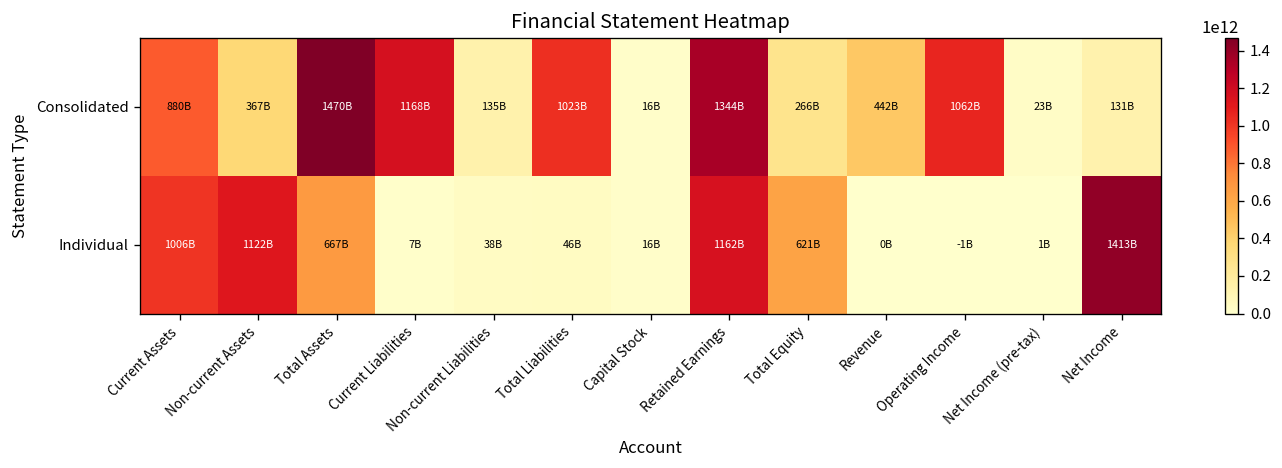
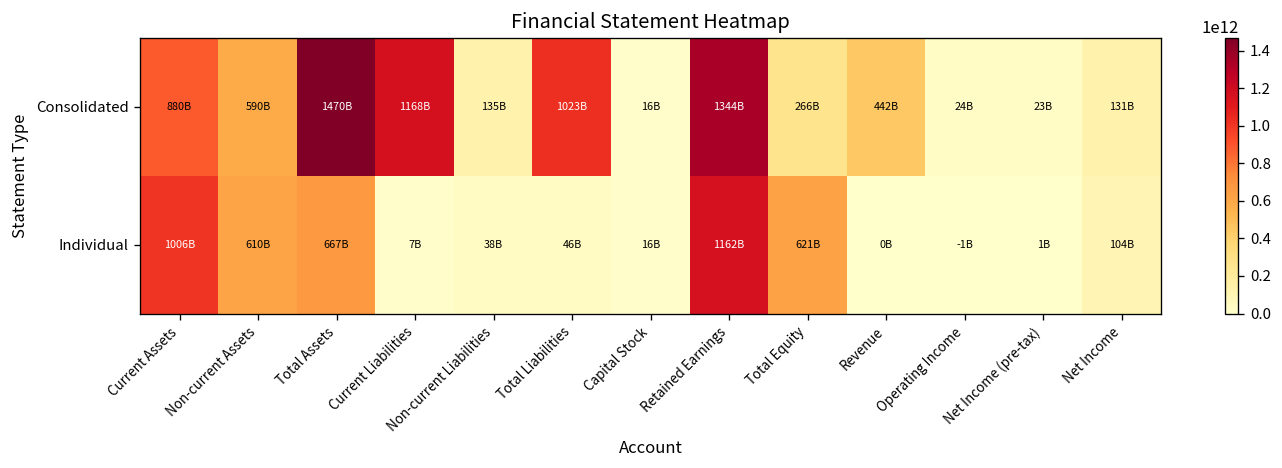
Consolidated, Non-current Assets: 367B -> 590B
Consolidated, Operating Income: 1062B -> 24B
Individual, Non-current Assets: 1122B -> 610B
Individual, Net Income: 1413B -> 104B
